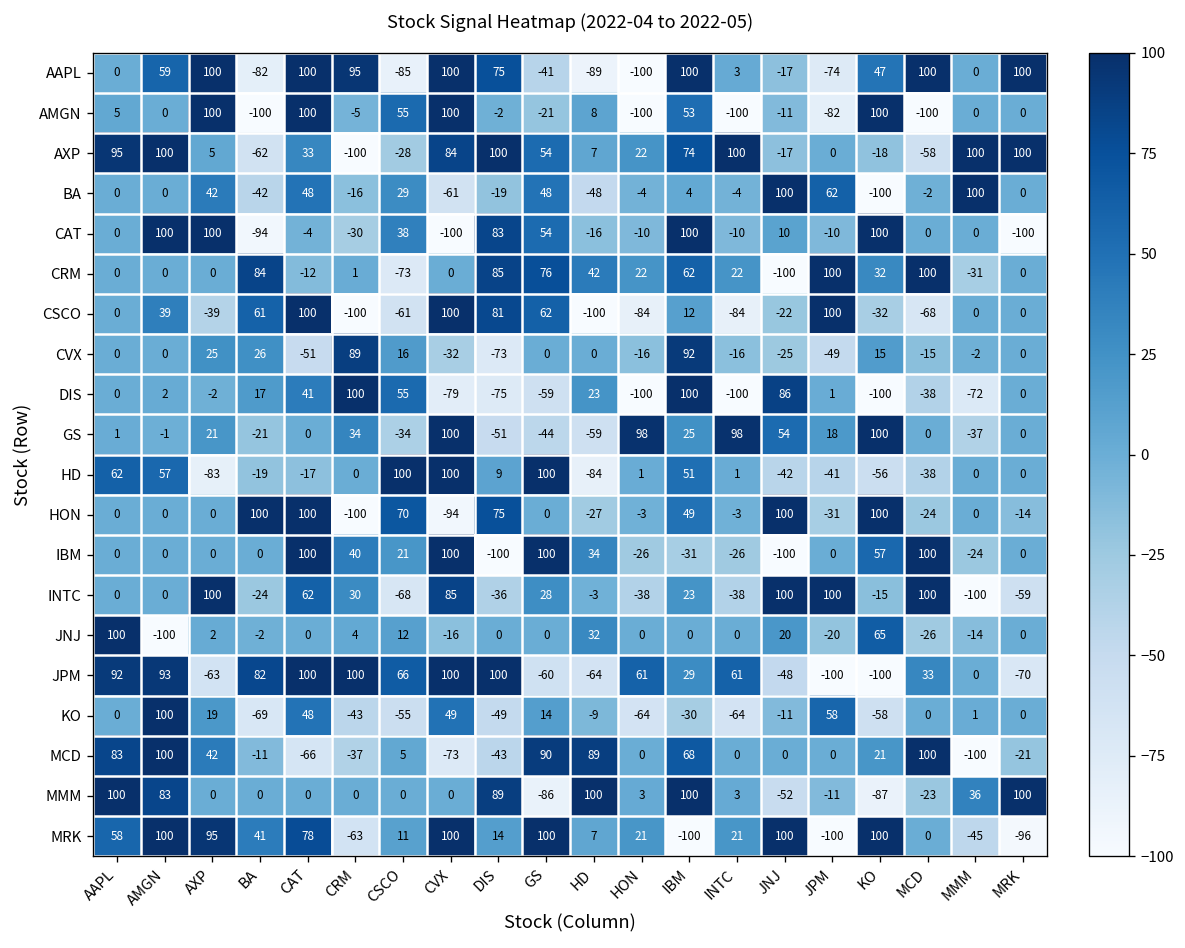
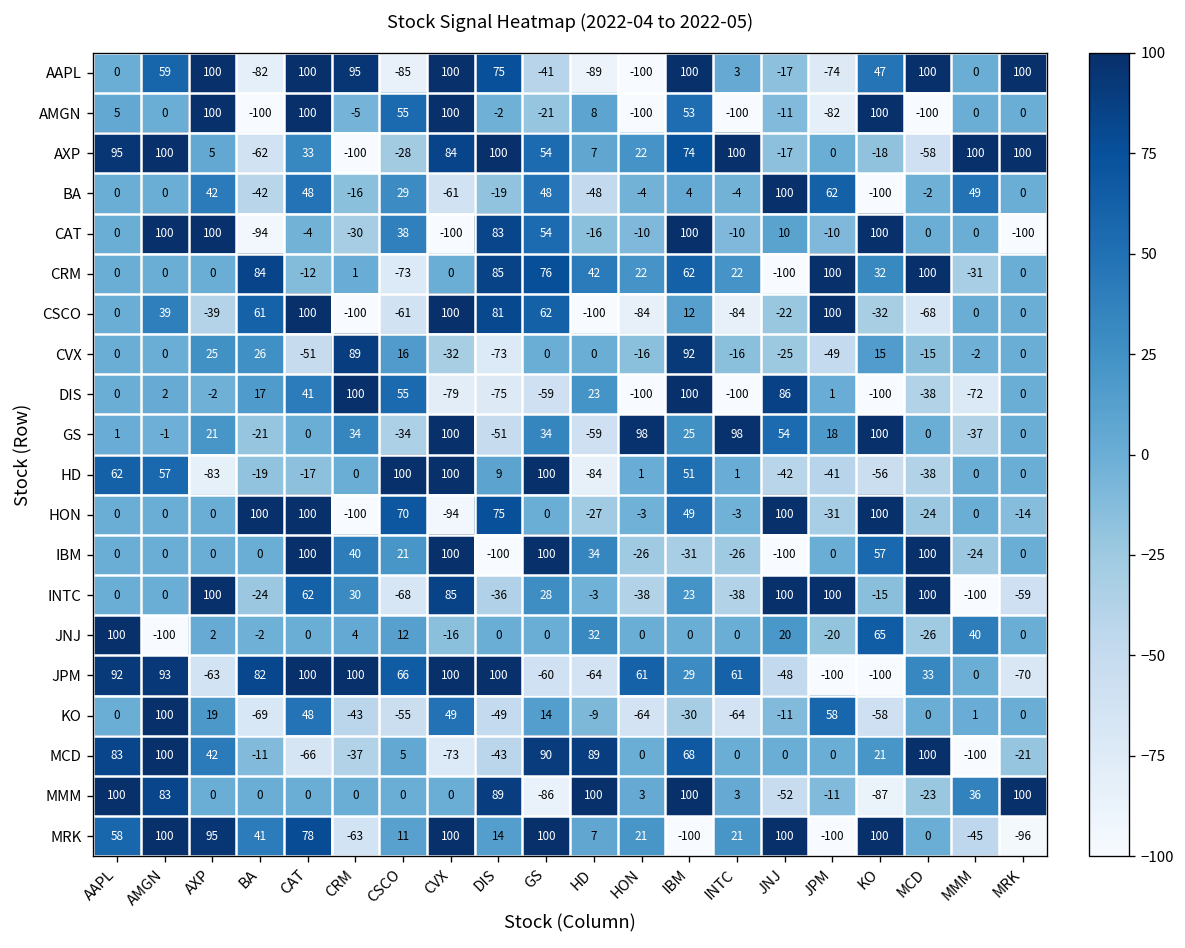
BA, MMM: 100 -> 49
GS, GS: -44 -> 34
JNJ, MMM: -14 -> 40
